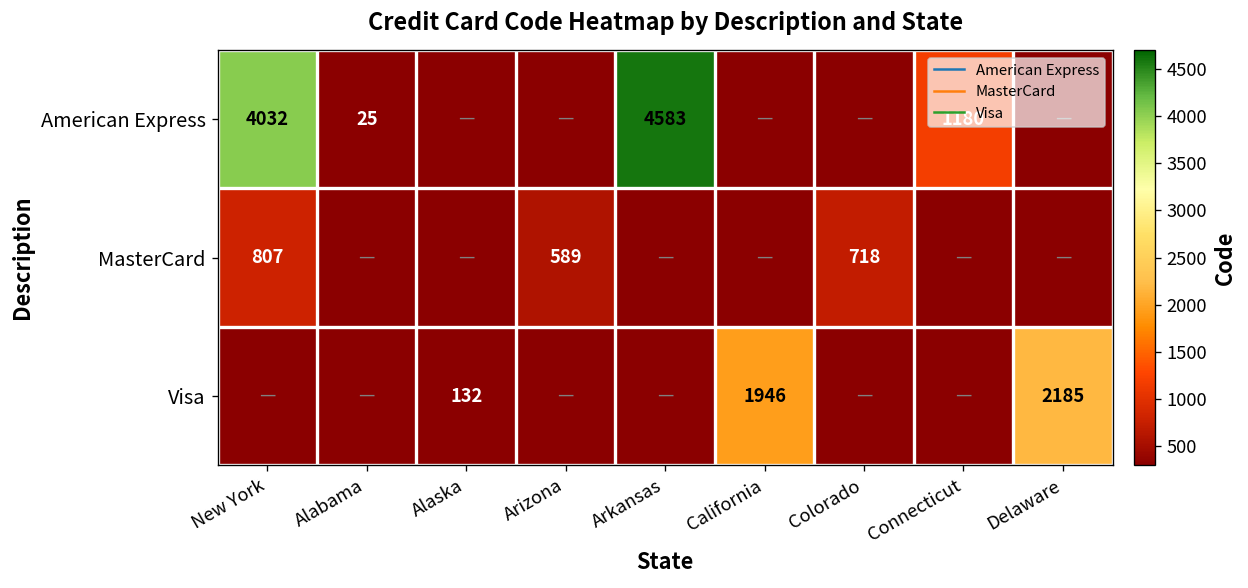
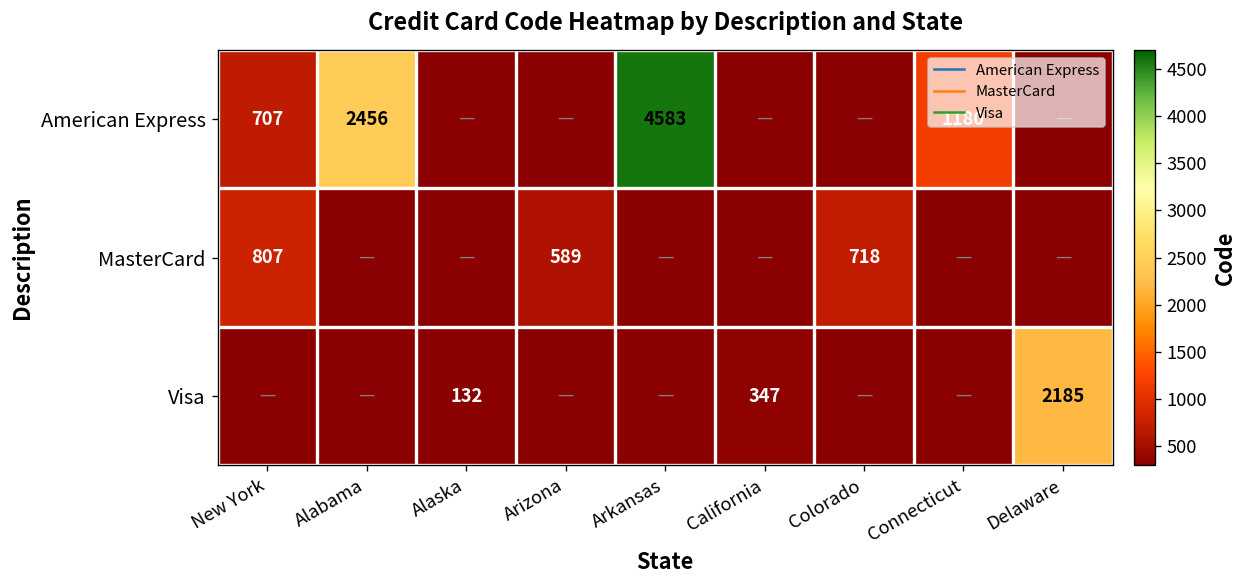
American Express, New York: 4032 -> 707
American Express, Alabama: 25 -> 2456
Visa, California: 1946 -> 347
